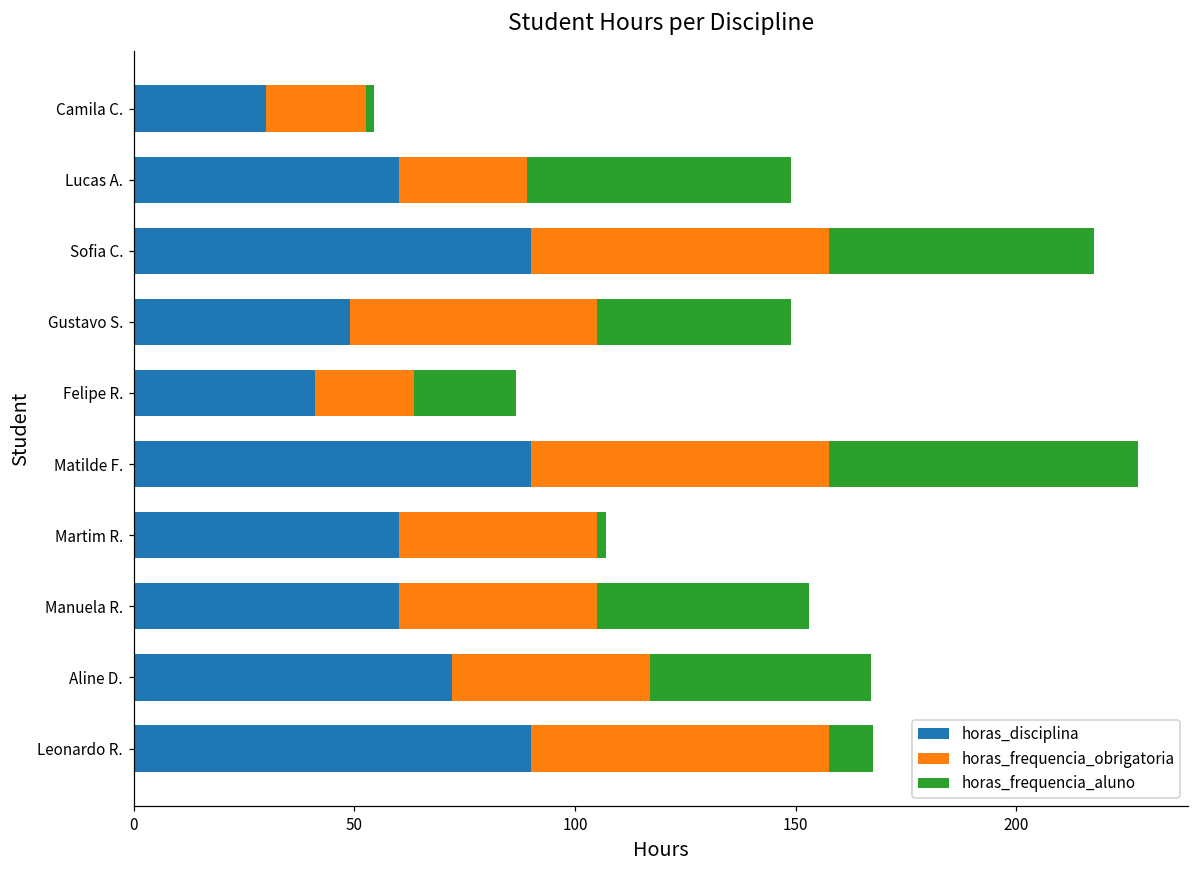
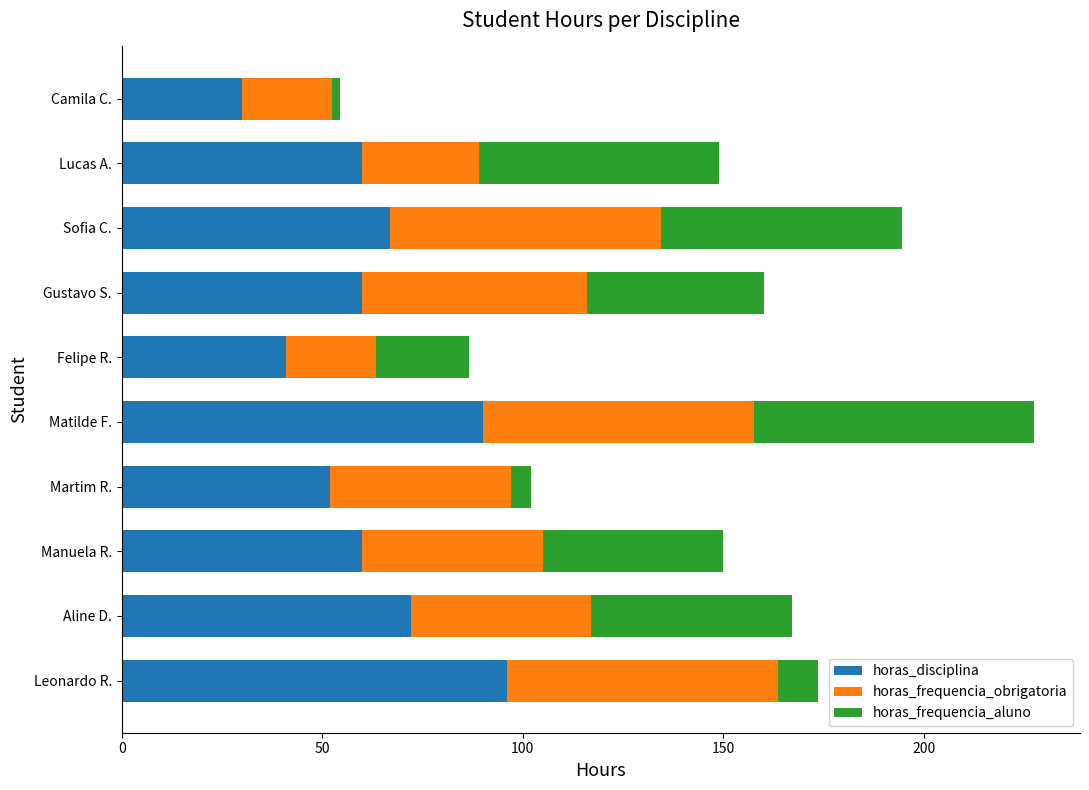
horas_disciplina, Sofia C.: 90 -> 67
horas_disciplina, Gustavo S.: 49 -> 60
horas_disciplina, Martim R.: 60 -> 52
horas_frequencia_aluno, Martim R.: 2 -> 5
horas_frequencia_aluno, Manuela R.: 48 -> 45
horas_disciplina, Leonardo R.: 90 -> 96
